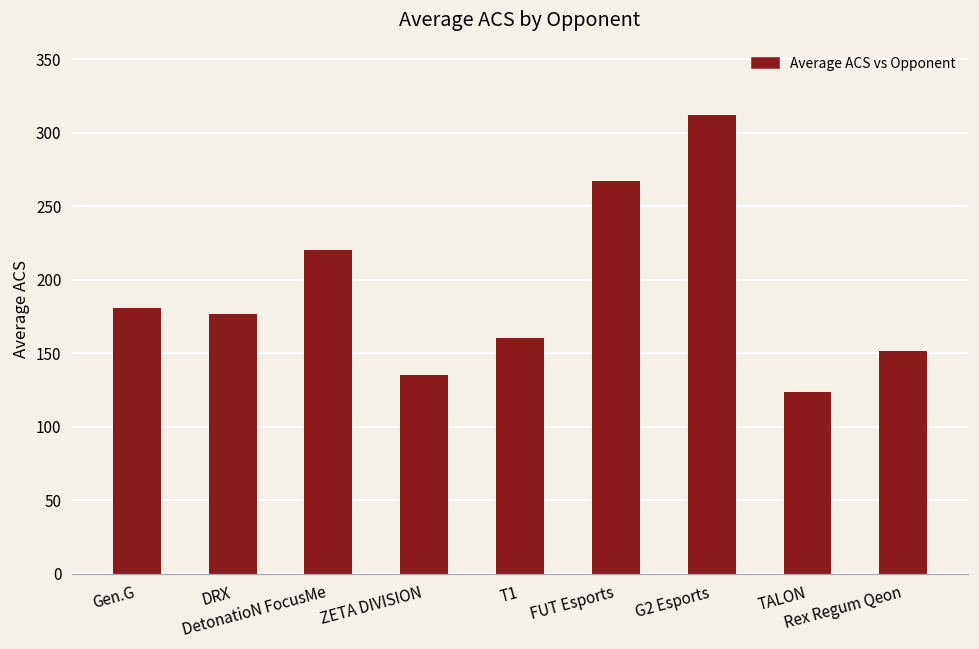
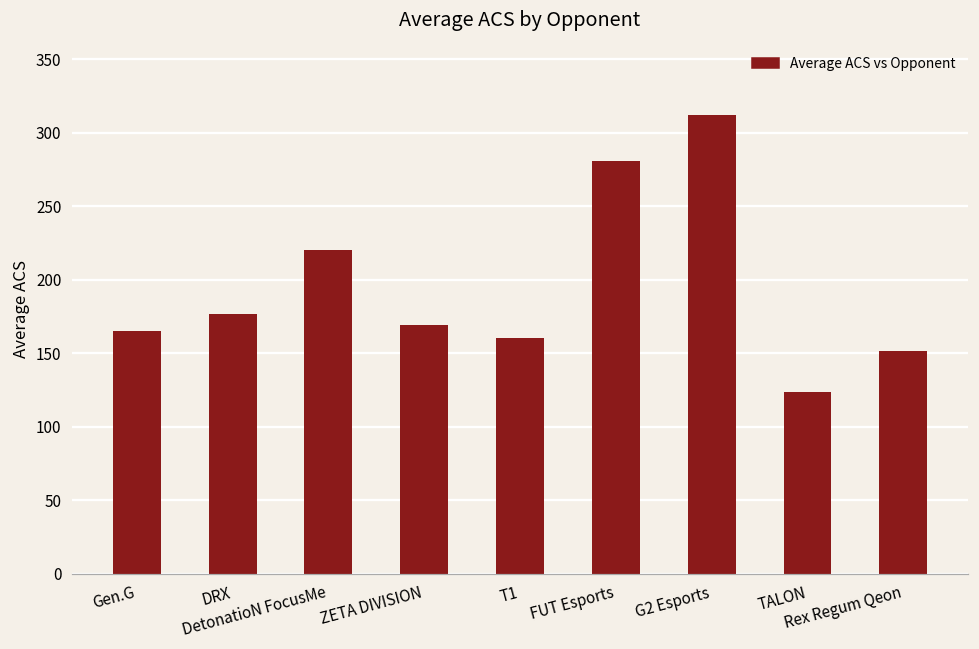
Gen.G: 181 -> 165
ZETA DIVISION: 136 -> 169
FUT Esports: 268 -> 281
